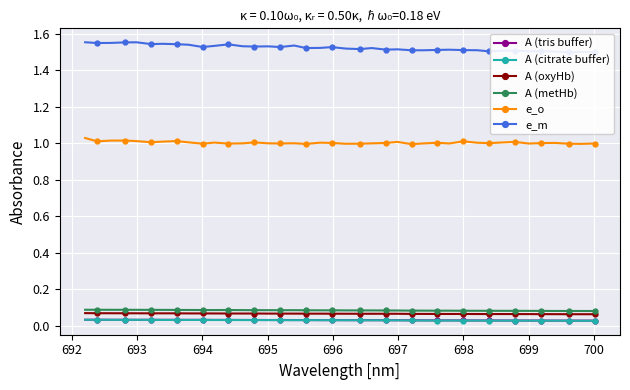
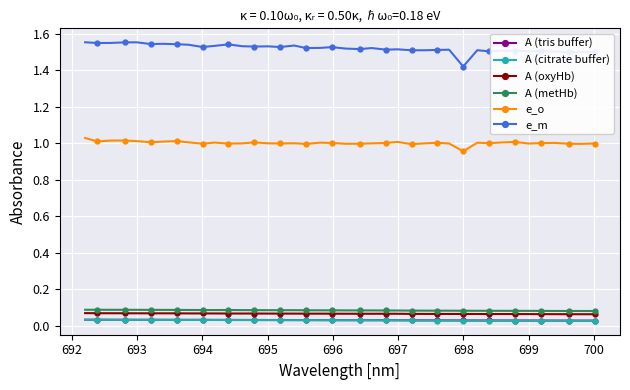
e_o, 698: 1.01 -> 0.96
e_m, 698: 1.51 -> 1.42
